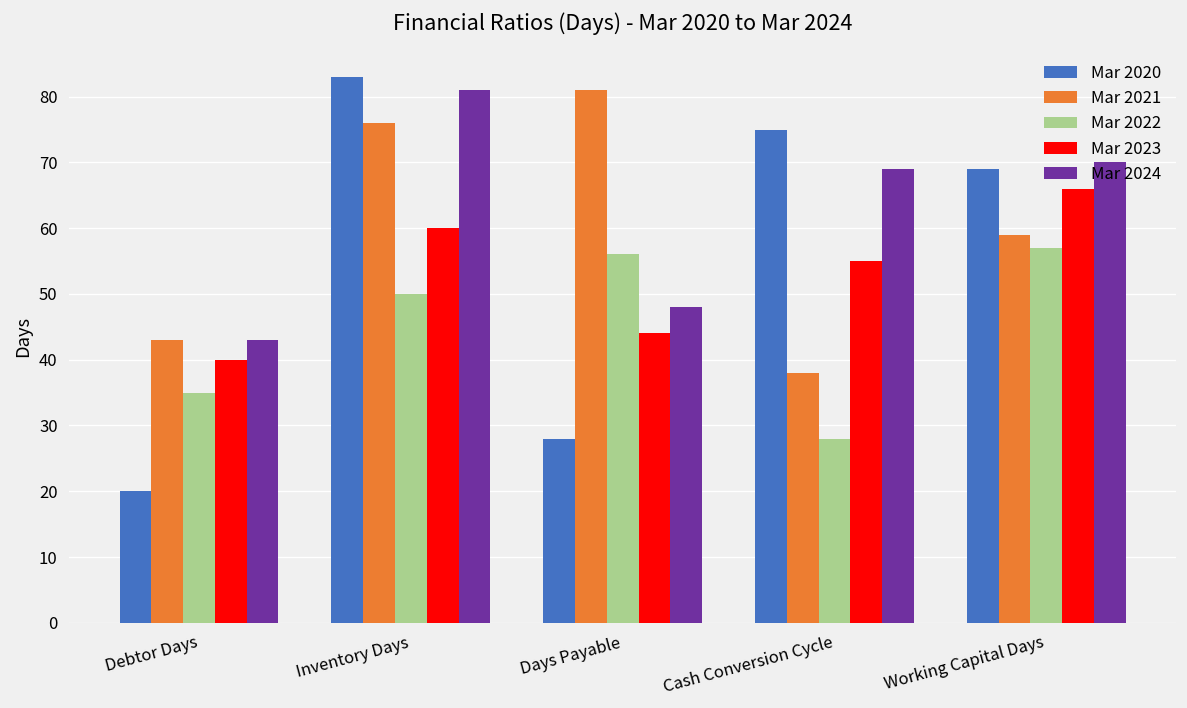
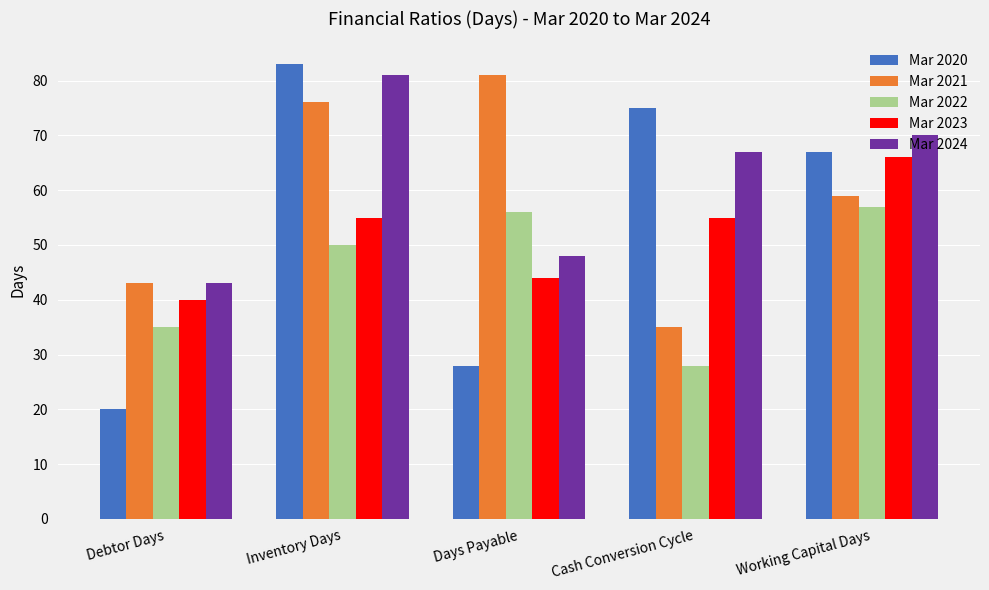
Mar 2023, Inventory Days: 60 -> 55
Mar 2021, Cash Conversion Cycle: 38 -> 35
Mar 2024, Cash Conversion Cycle: 69 -> 67
Mar 2020, Working Capital Days: 69 -> 67
